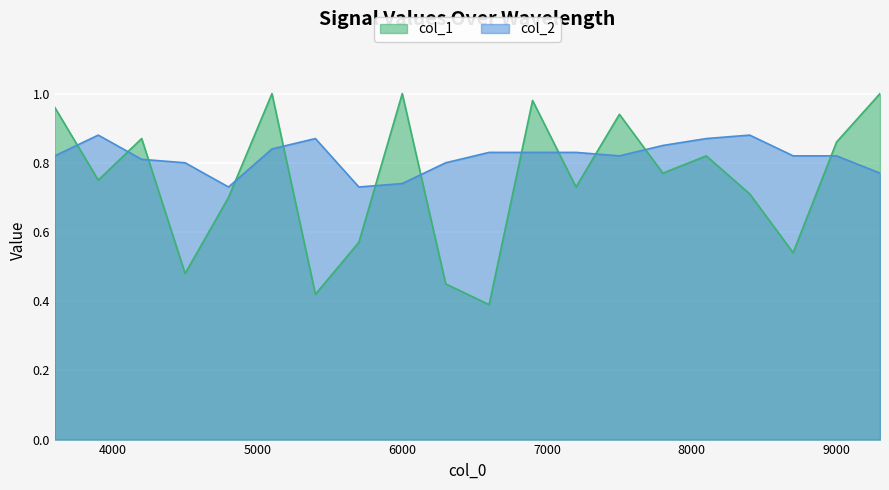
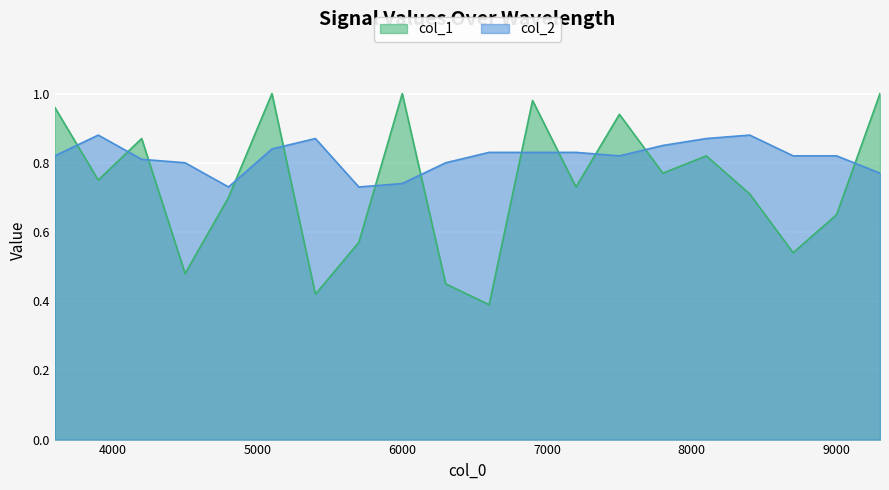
col_1, 9000: 0.86 -> 0.65
